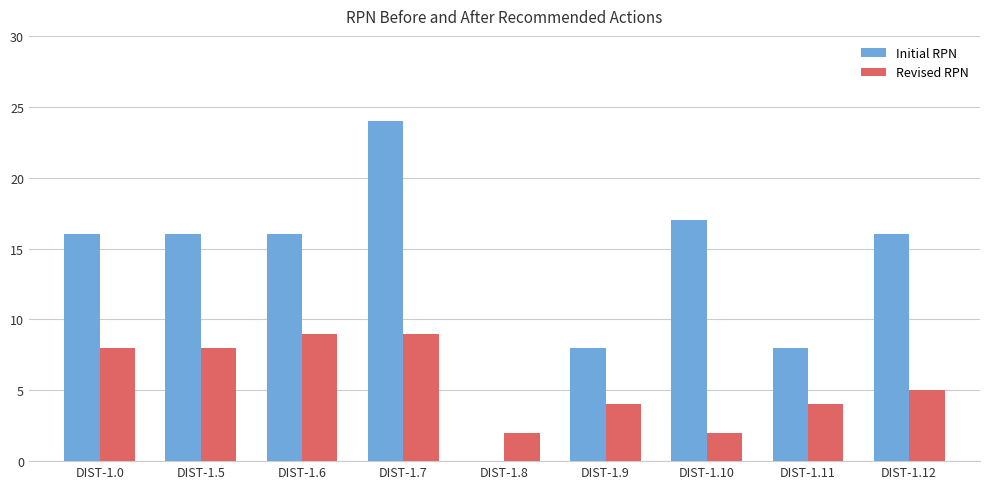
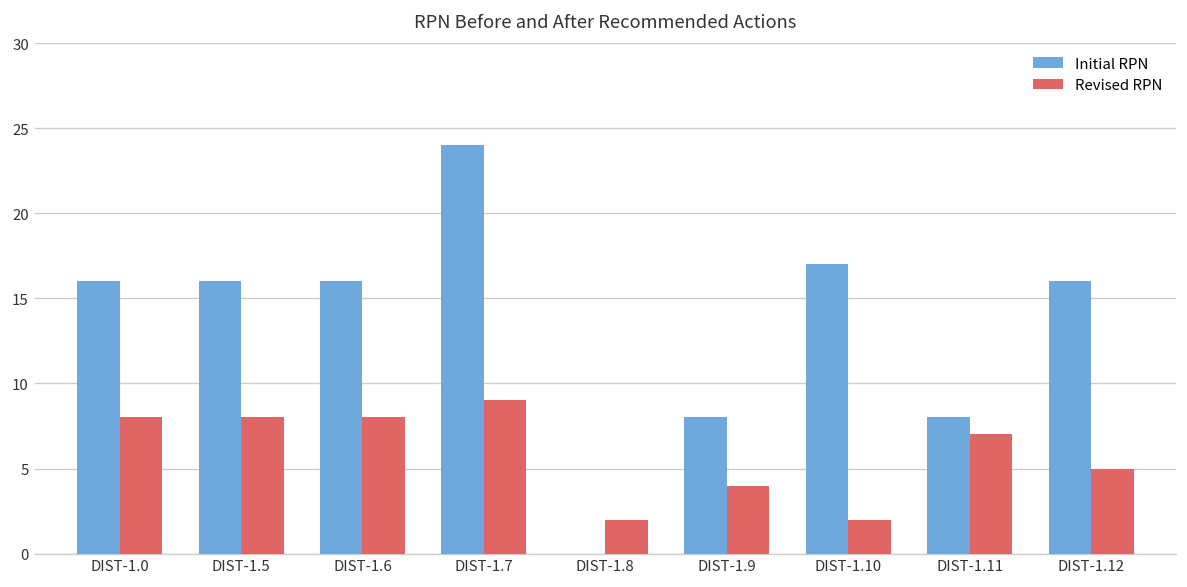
Revised RPN, DIST-1.6: 9 -> 8
Revised RPN, DIST-1.11: 4 -> 7
